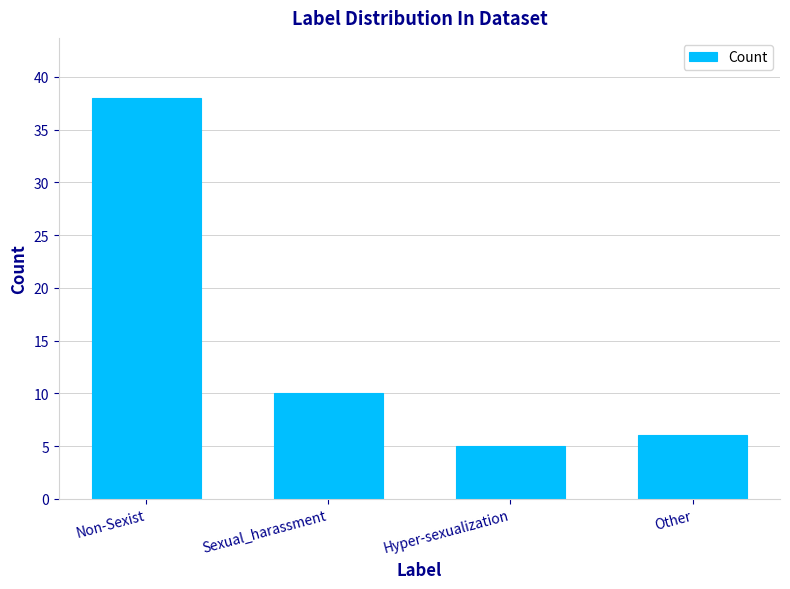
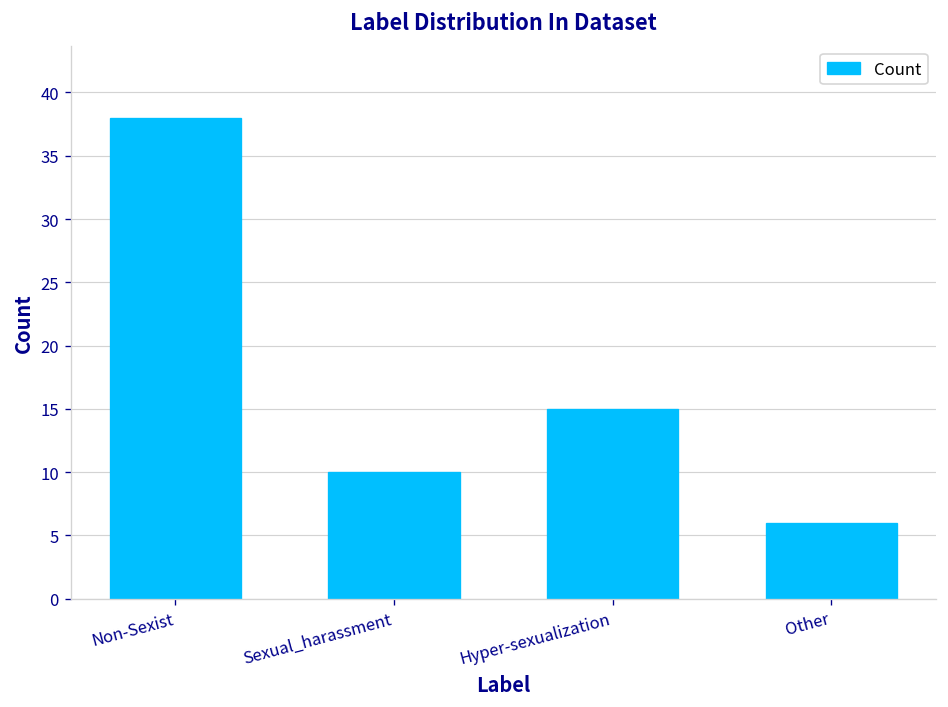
Hyper-sexualization: 5 -> 15
